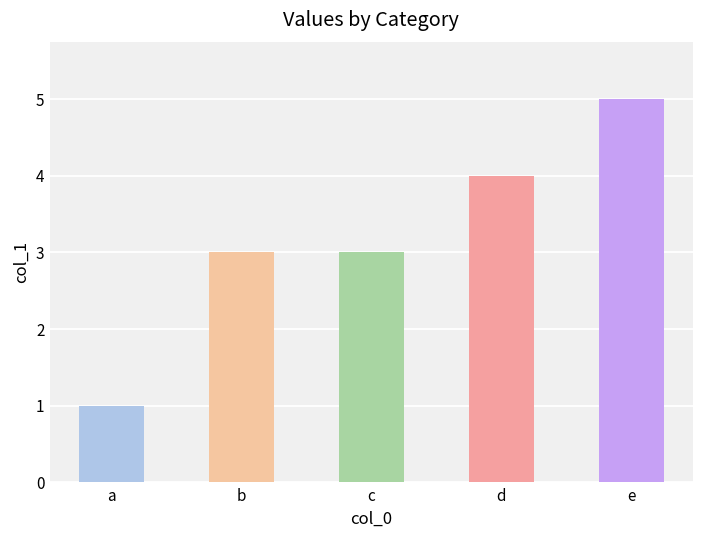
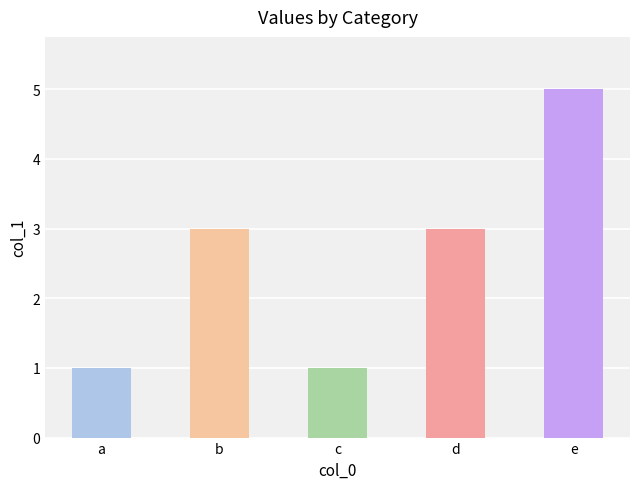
c: 3 -> 1
d: 4 -> 3
